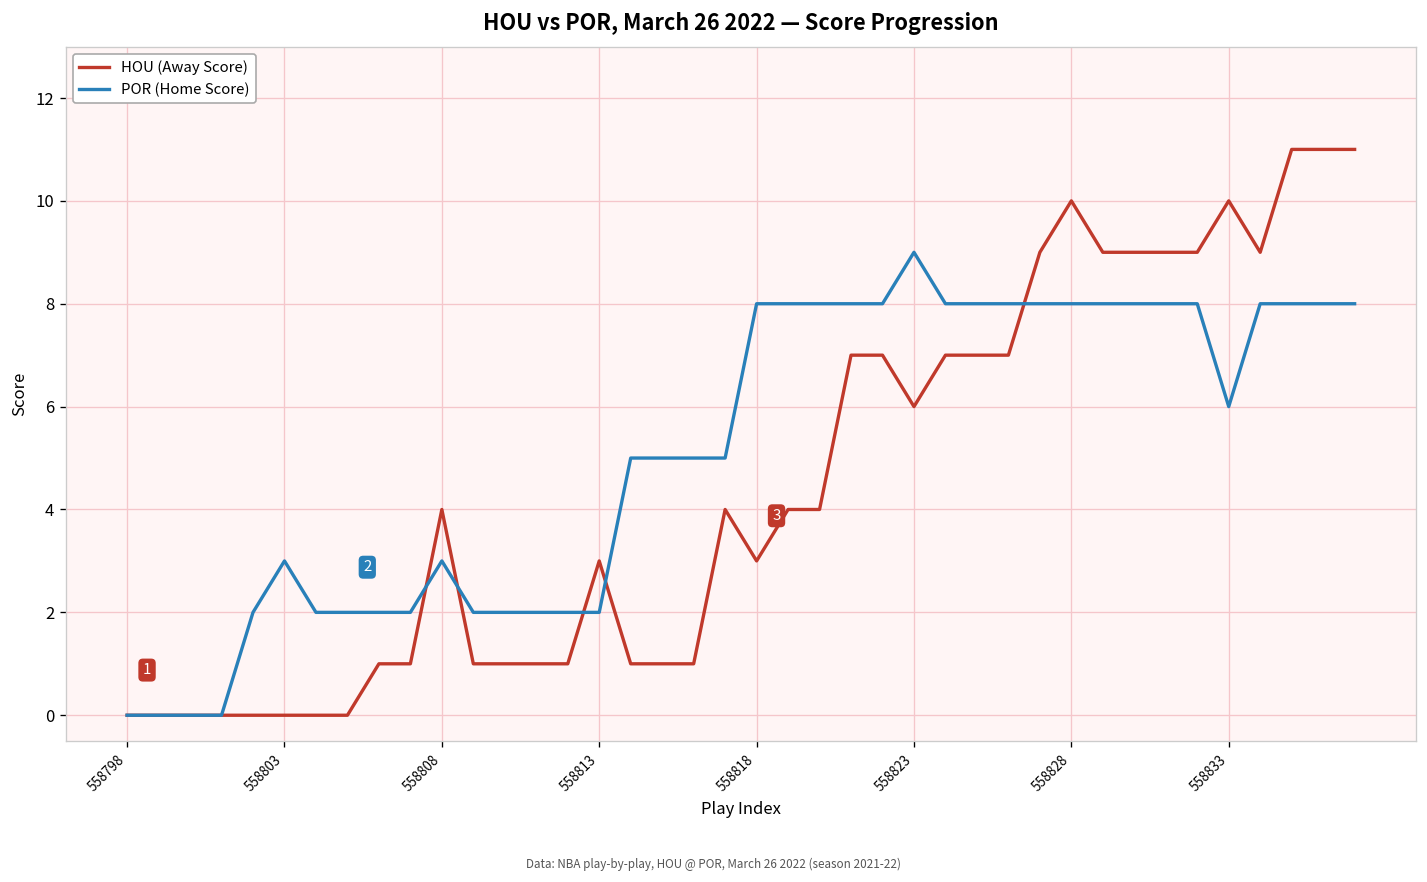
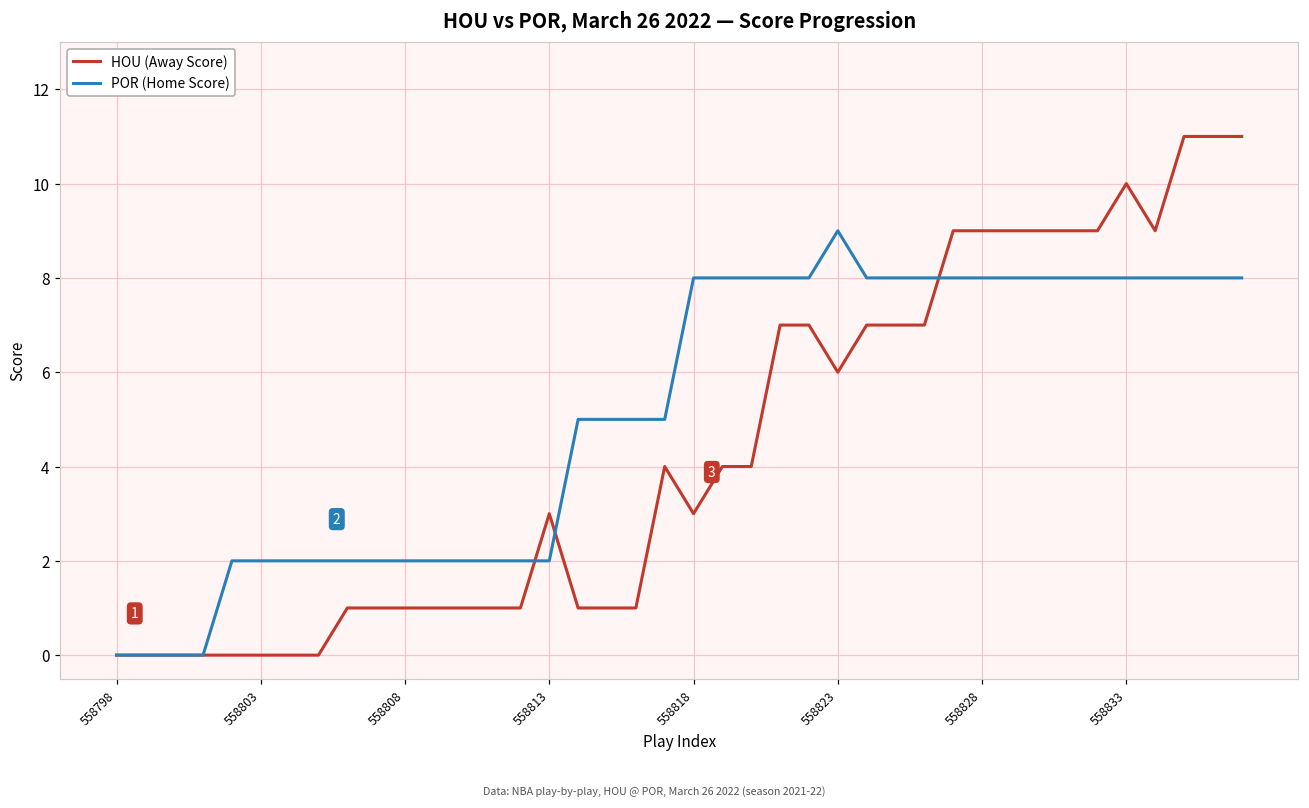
POR (Home Score), 558803: 3 -> 2
HOU (Away Score), 558808: 4 -> 1
POR (Home Score), 558808: 3 -> 2
HOU (Away Score), 558828: 10 -> 9
POR (Home Score), 558833: 6 -> 8
